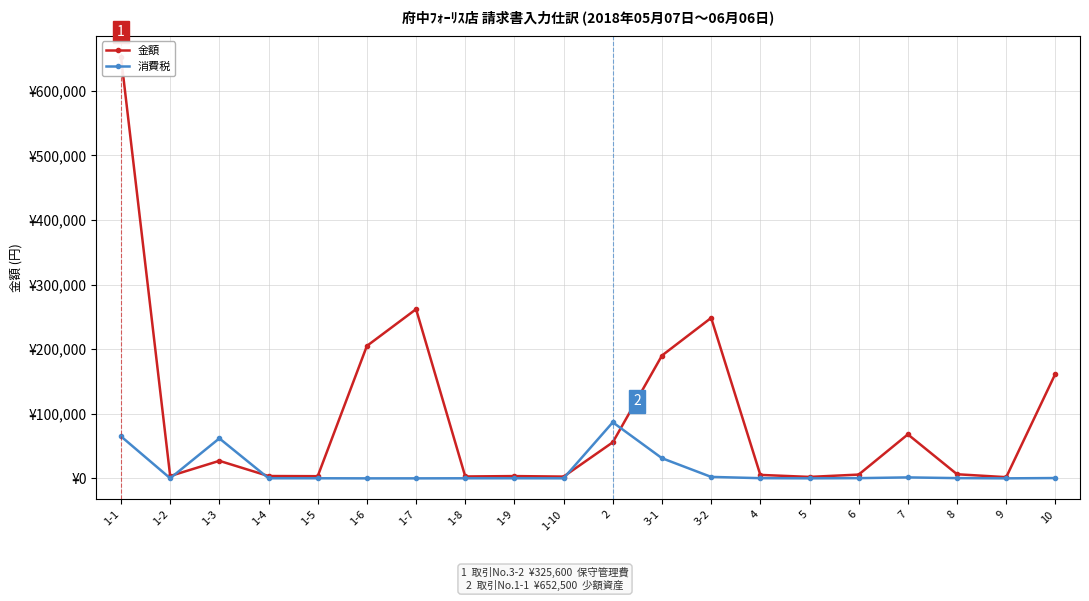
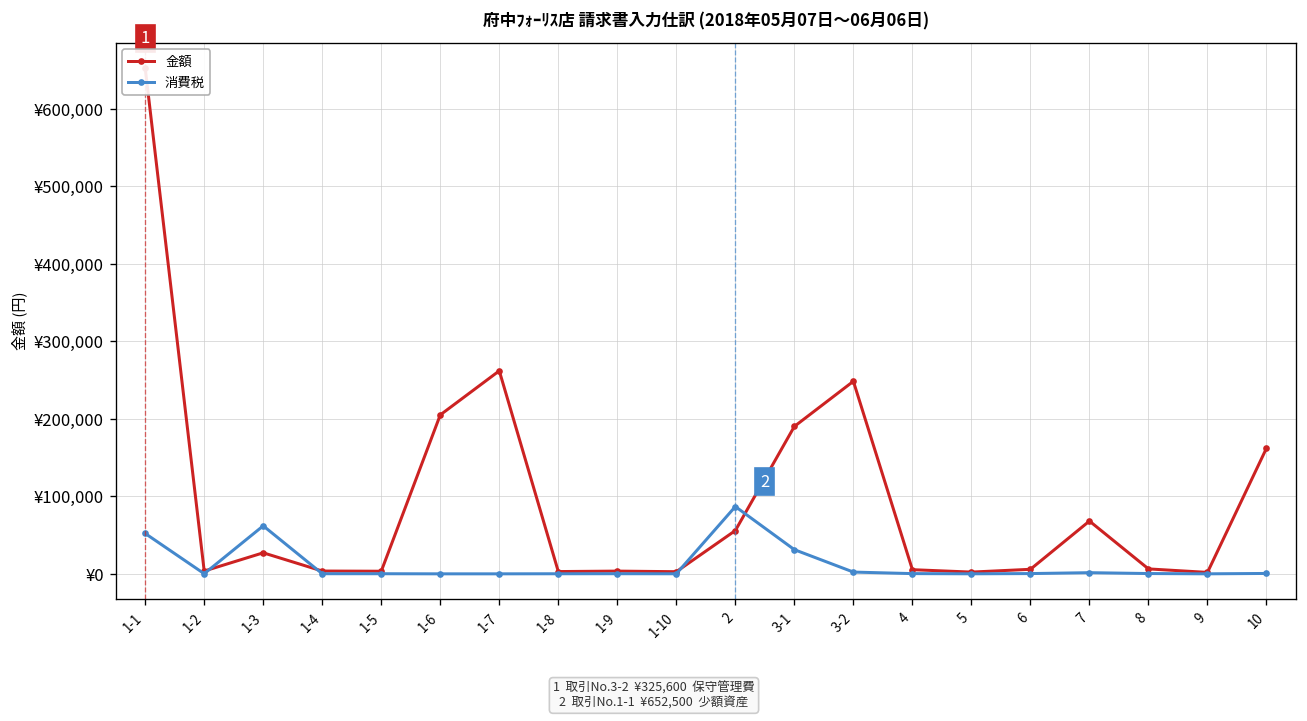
消費税, 1-1: ¥70,000 -> ¥50,000
